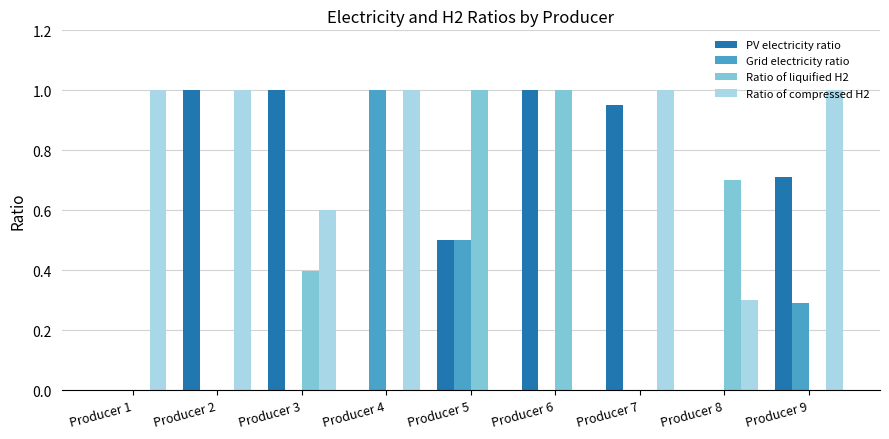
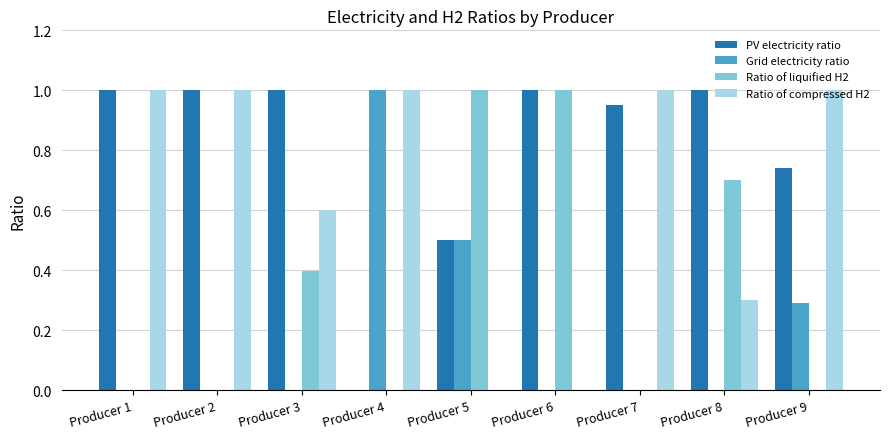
PV electricity ratio, Producer 1: 0 -> 1
PV electricity ratio, Producer 8: 0 -> 1
PV electricity ratio, Producer 9: 0.71 -> 0.74
